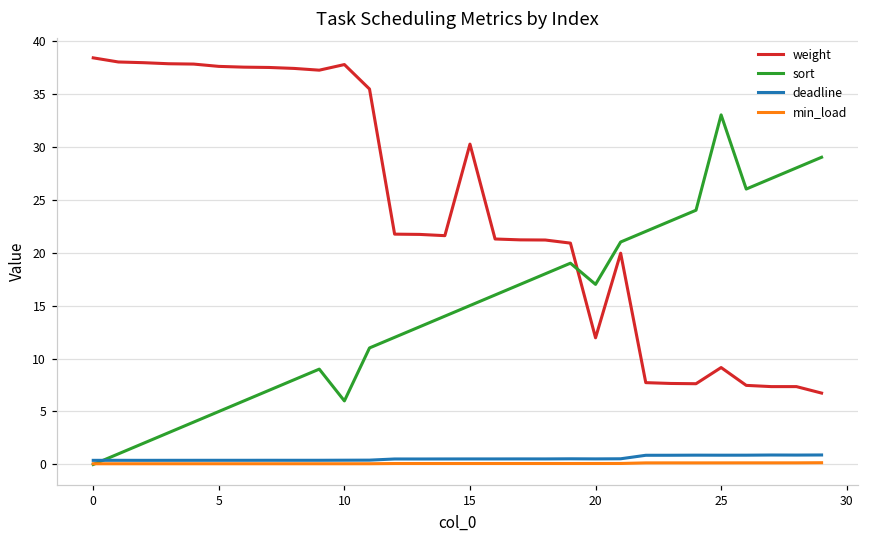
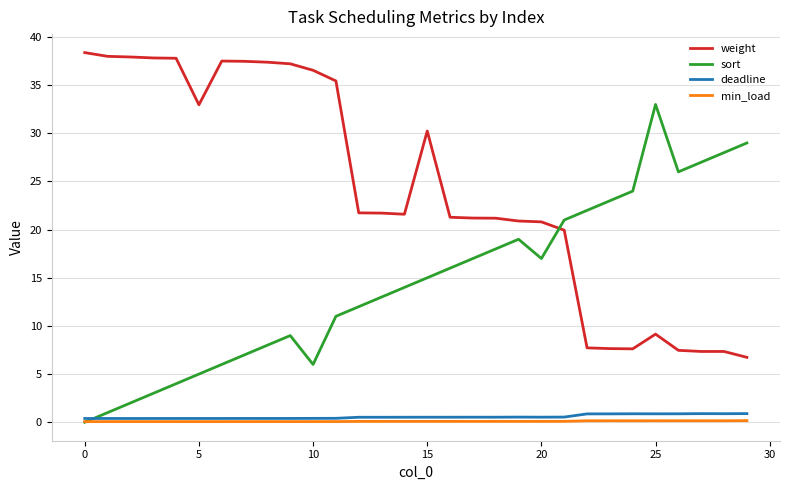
weight, 5: 38 -> 33
weight, 10: 38 -> 37
weight, 20: 12 -> 21
